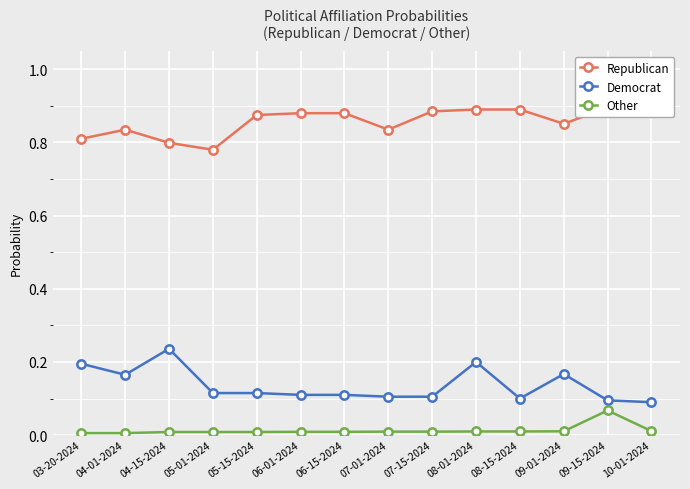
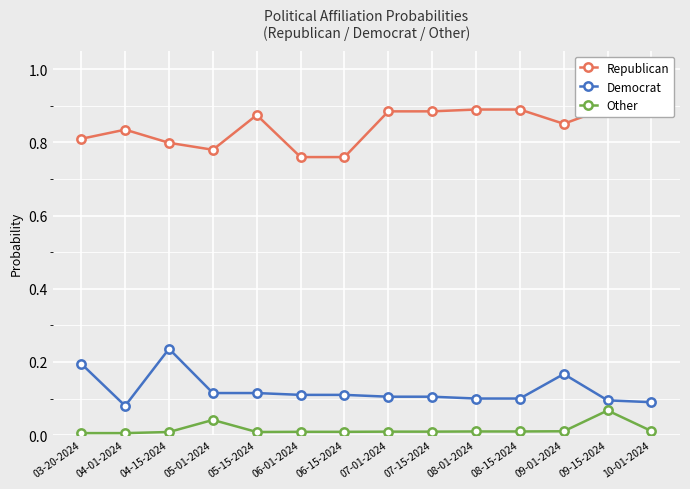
Democrat, 04-01-2024: 0.17 -> 0.08
Other, 05-01-2024: 0.01 -> 0.04
Republican, 06-01-2024: 0.88 -> 0.76
Republican, 06-15-2024: 0.88 -> 0.76
Republican, 07-01-2024: 0.84 -> 0.89
Democrat, 08-01-2024: 0.2 -> 0.1
